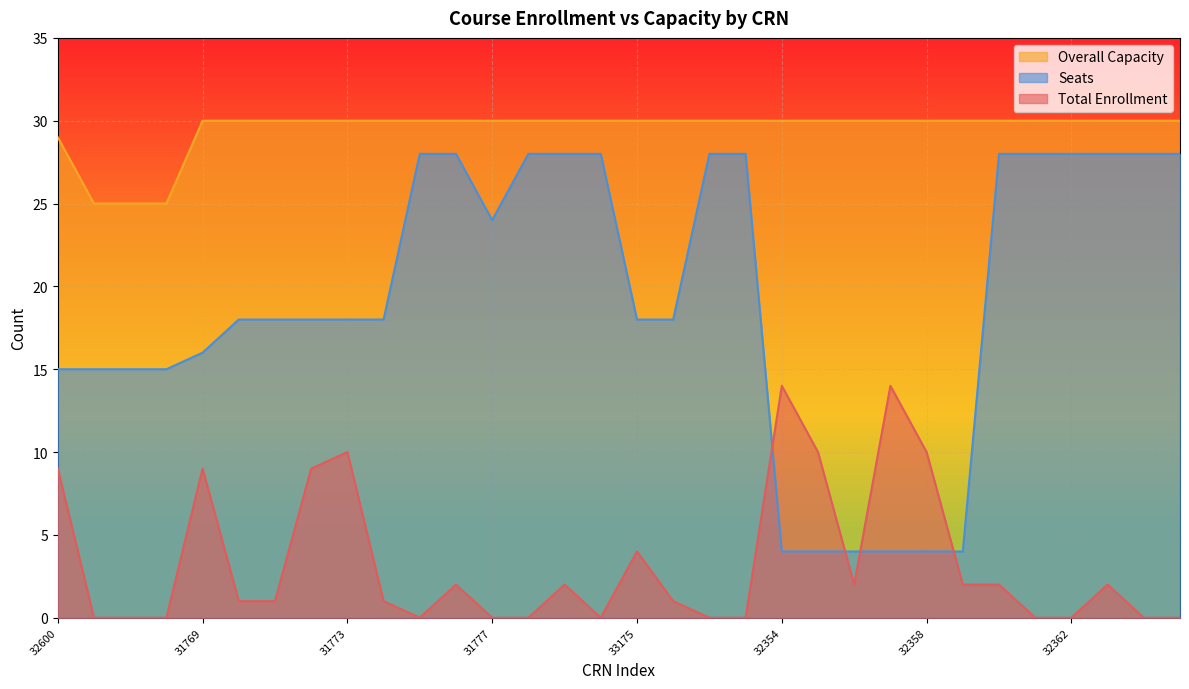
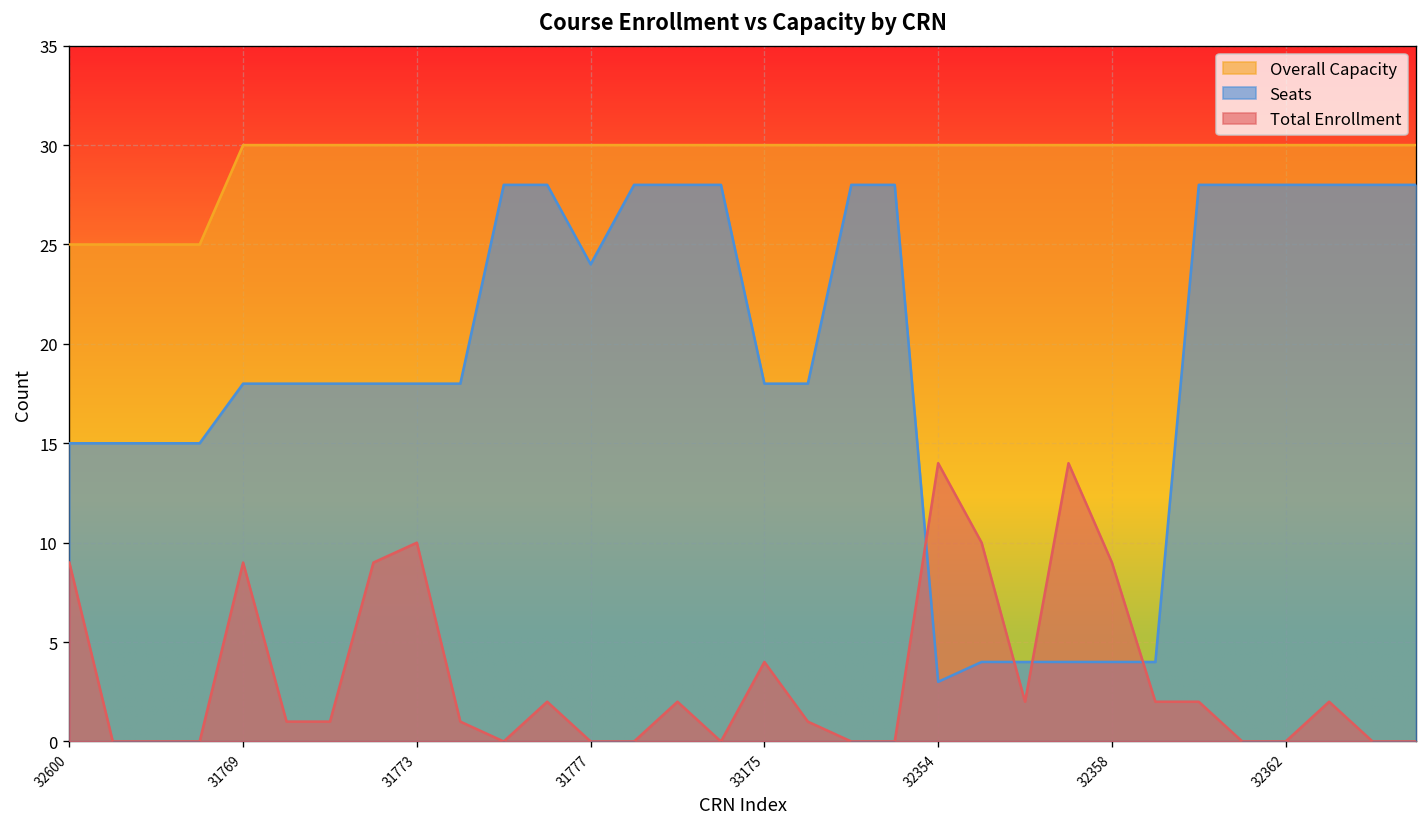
Overall Capacity, 32600: 29 -> 25
Seats, 31769: 16 -> 18
Seats, 32354: 4 -> 3
Total Enrollment, 32358: 10 -> 9
